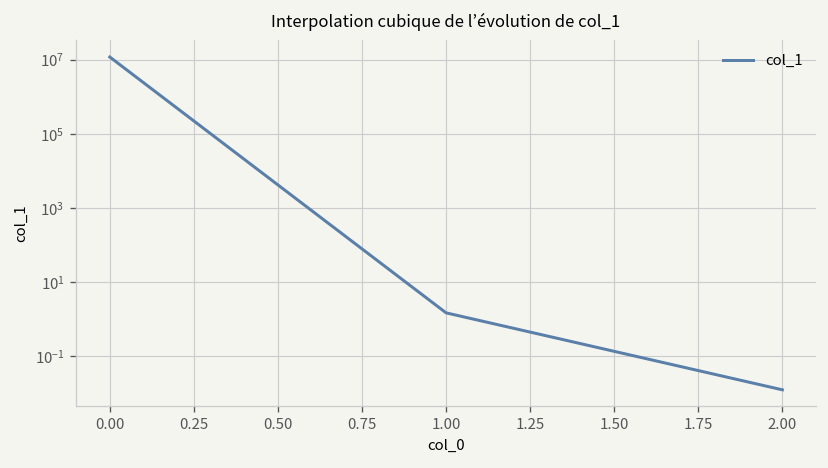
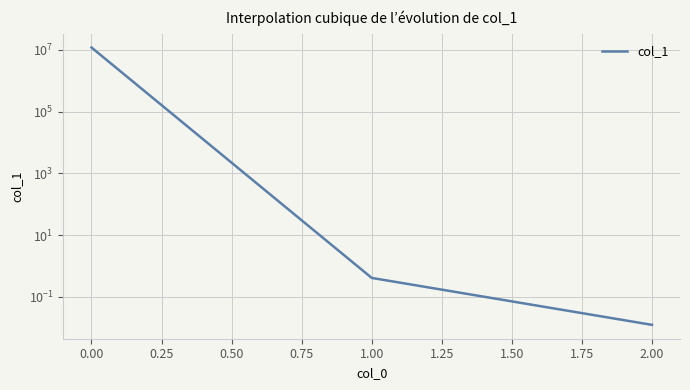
1.00: 1 -> 0.4
